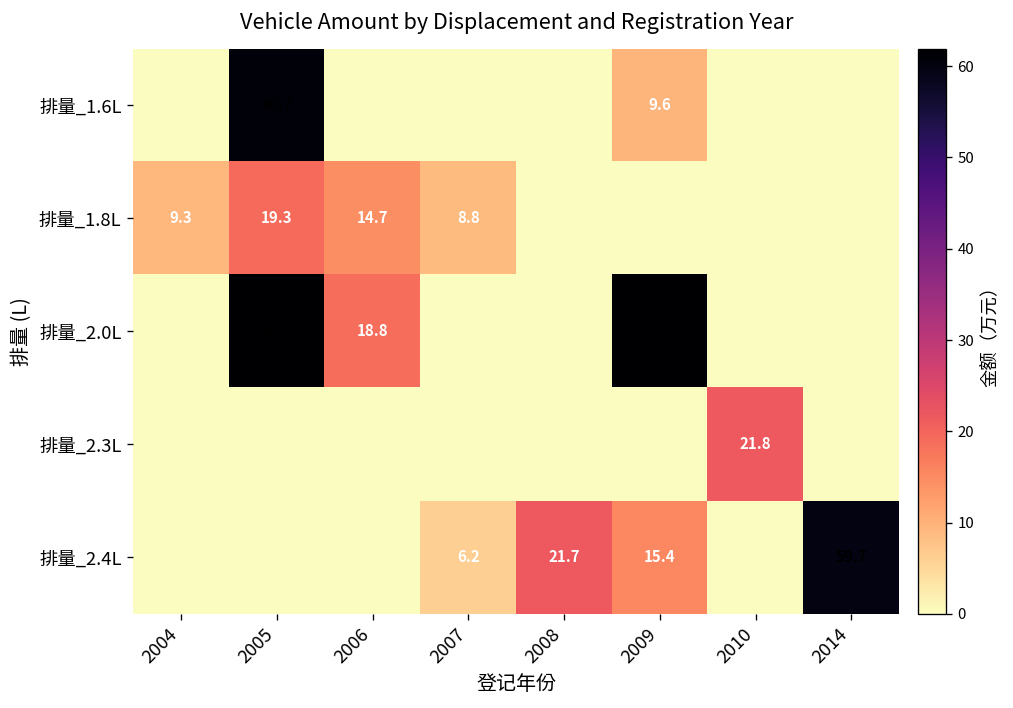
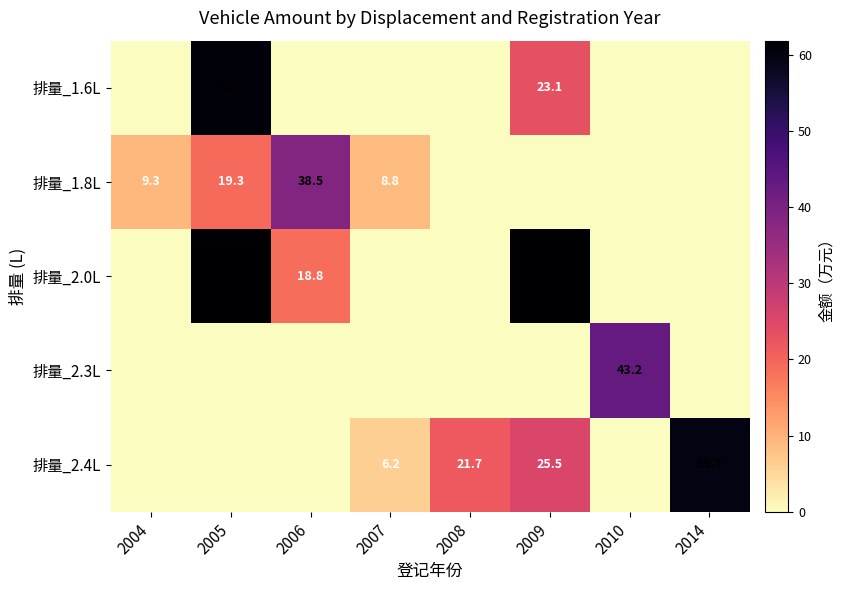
排量_1.6L, 2009: 9.6 -> 23.1
排量_1.8L, 2006: 14.7 -> 38.5
排量_2.3L, 2010: 21.8 -> 43.2
排量_2.4L, 2009: 15.4 -> 25.5
